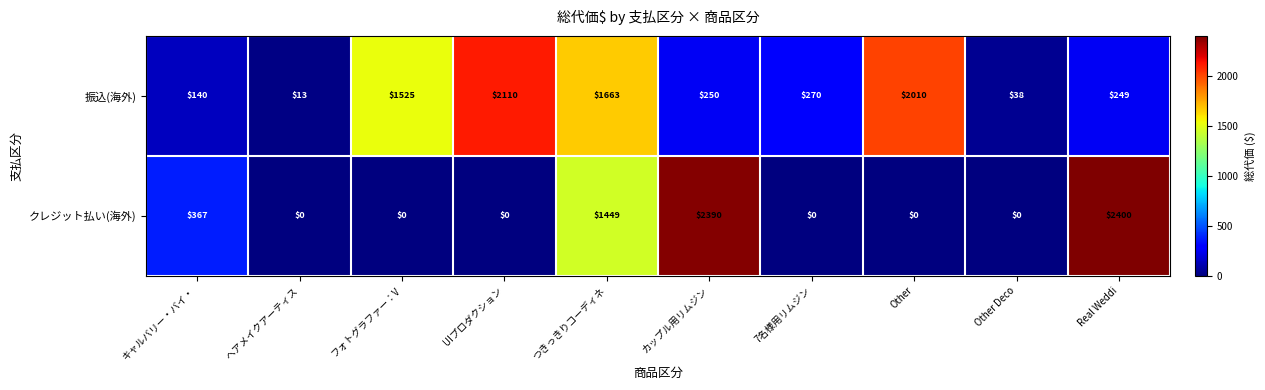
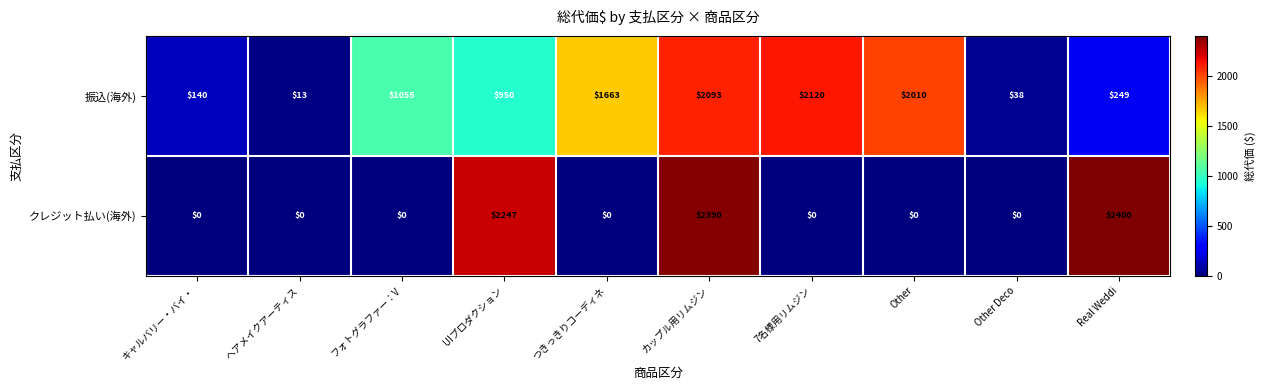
振込(海外), フォトグラファー：V: $1525 -> $1055
振込(海外), UIプロダクション: $2110 -> $950
振込(海外), カップル用リムジン: $250 -> $2093
振込(海外), 7名様用リムジン: $270 -> $2120
クレジット払い(海外), キャルバリー・バイ・: $367 -> $0
クレジット払い(海外), UIプロダクション: $0 -> $2247
クレジット払い(海外), つきっきりコーディネ: $1449 -> $0
